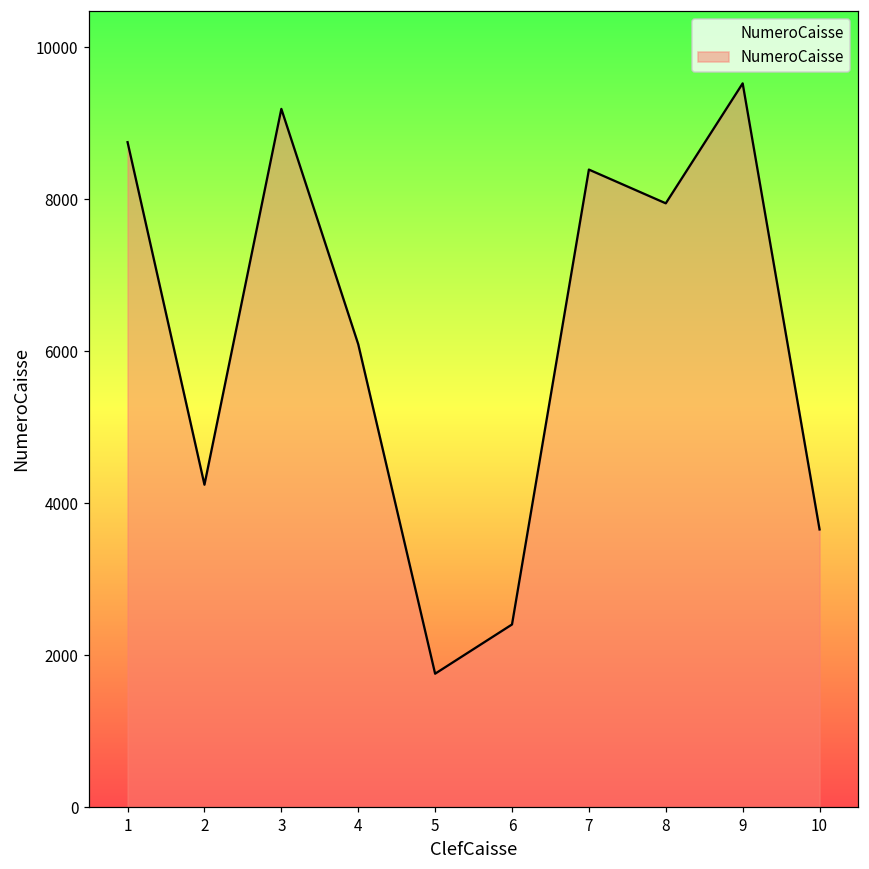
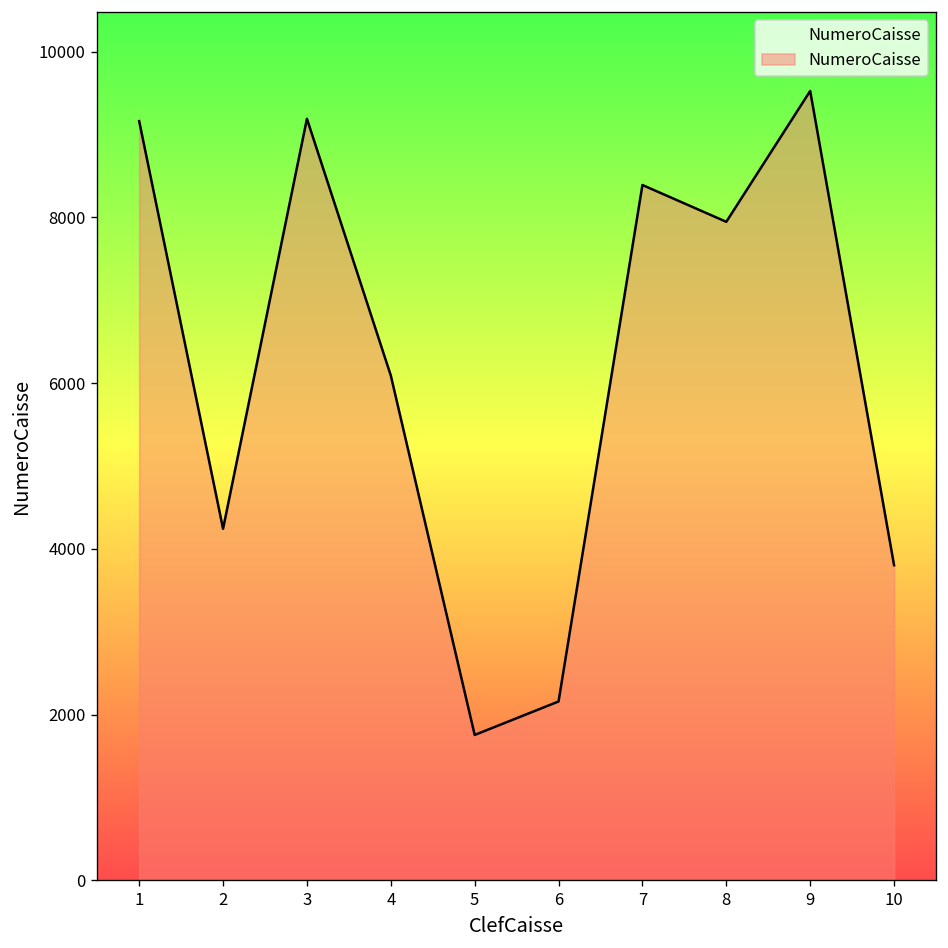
1: 8800 -> 9200
6: 2400 -> 2200
10: 3700 -> 3800
